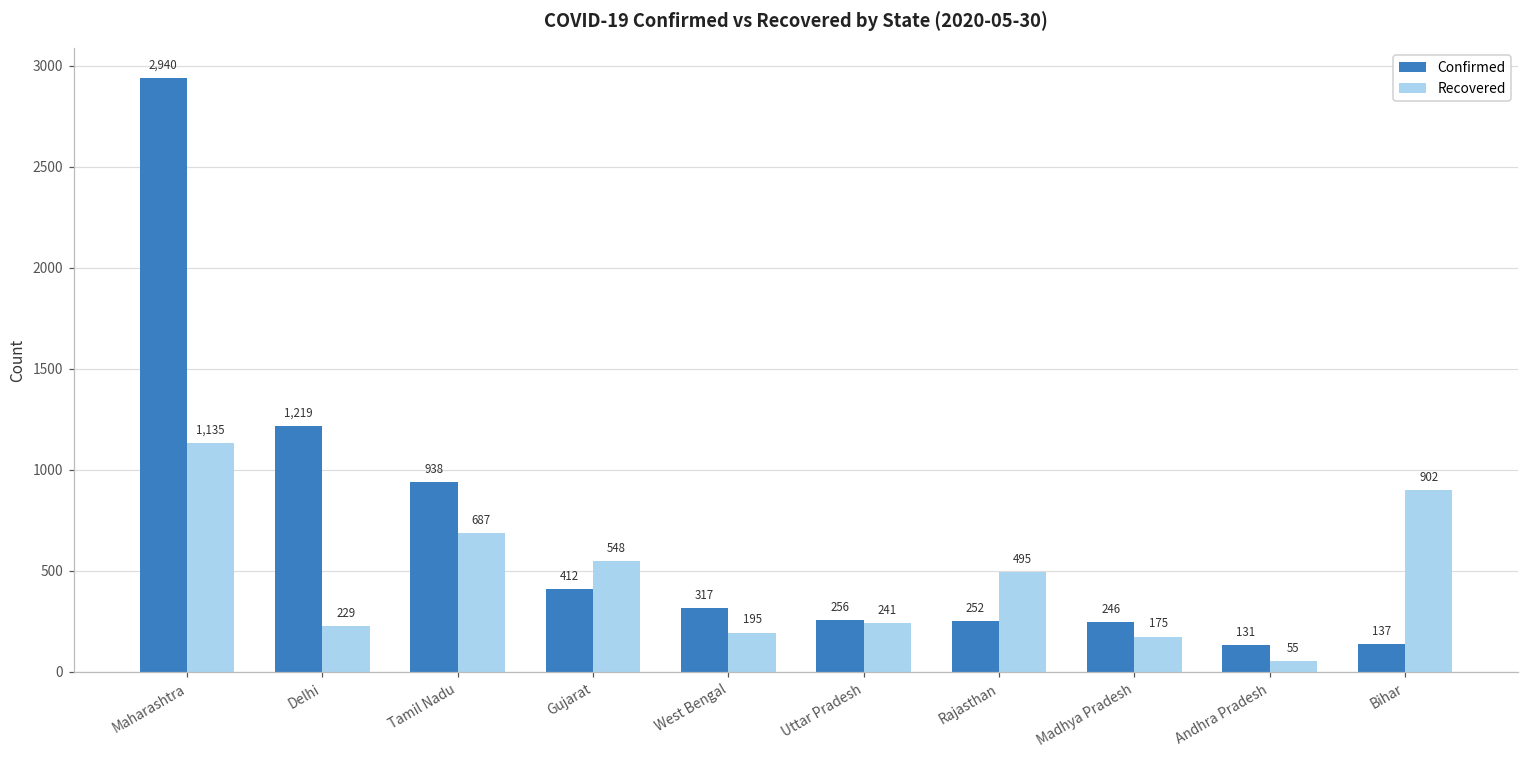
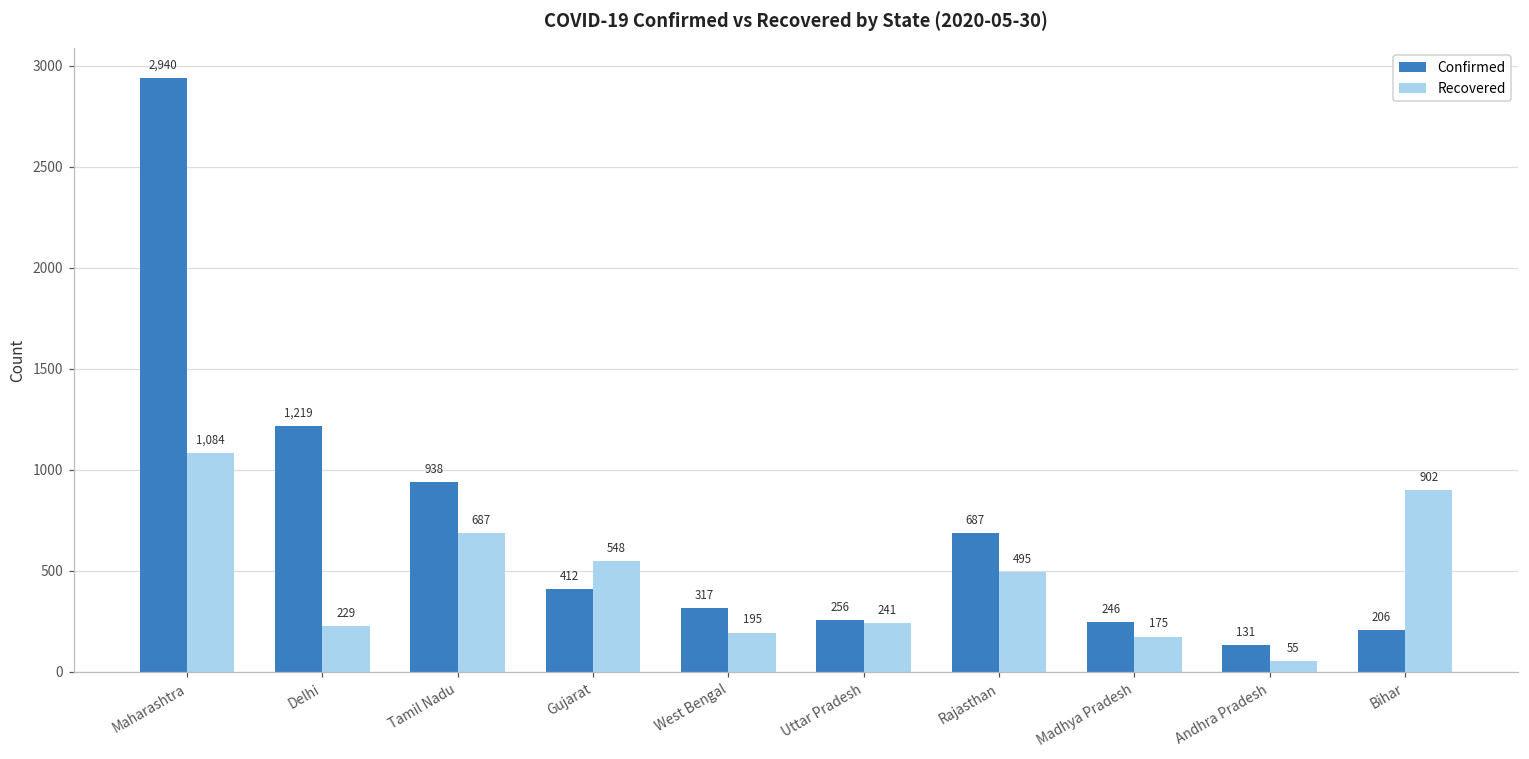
Recovered, Maharashtra: 1,135 -> 1,084
Confirmed, Rajasthan: 252 -> 687
Confirmed, Bihar: 137 -> 206
